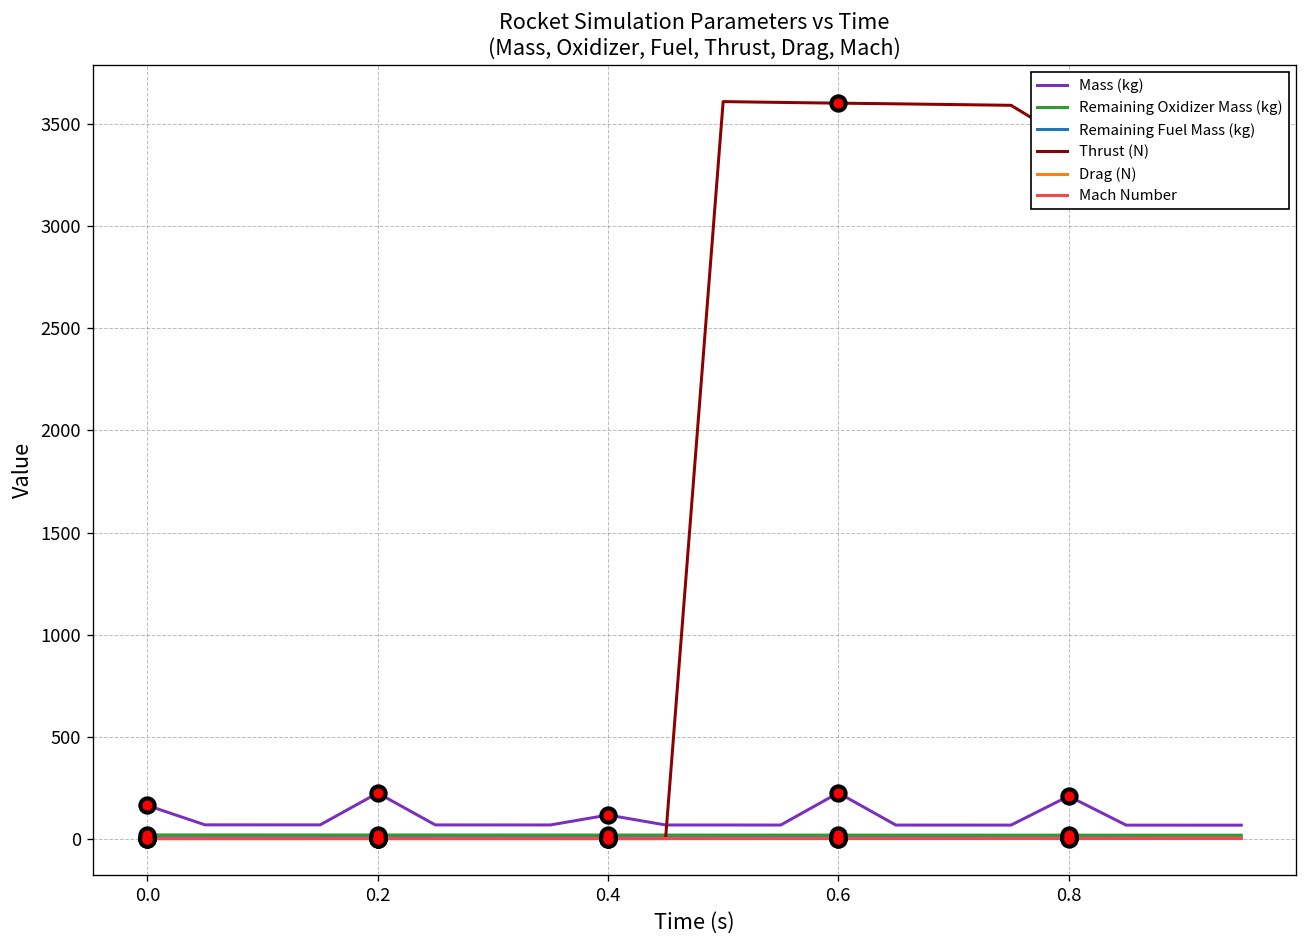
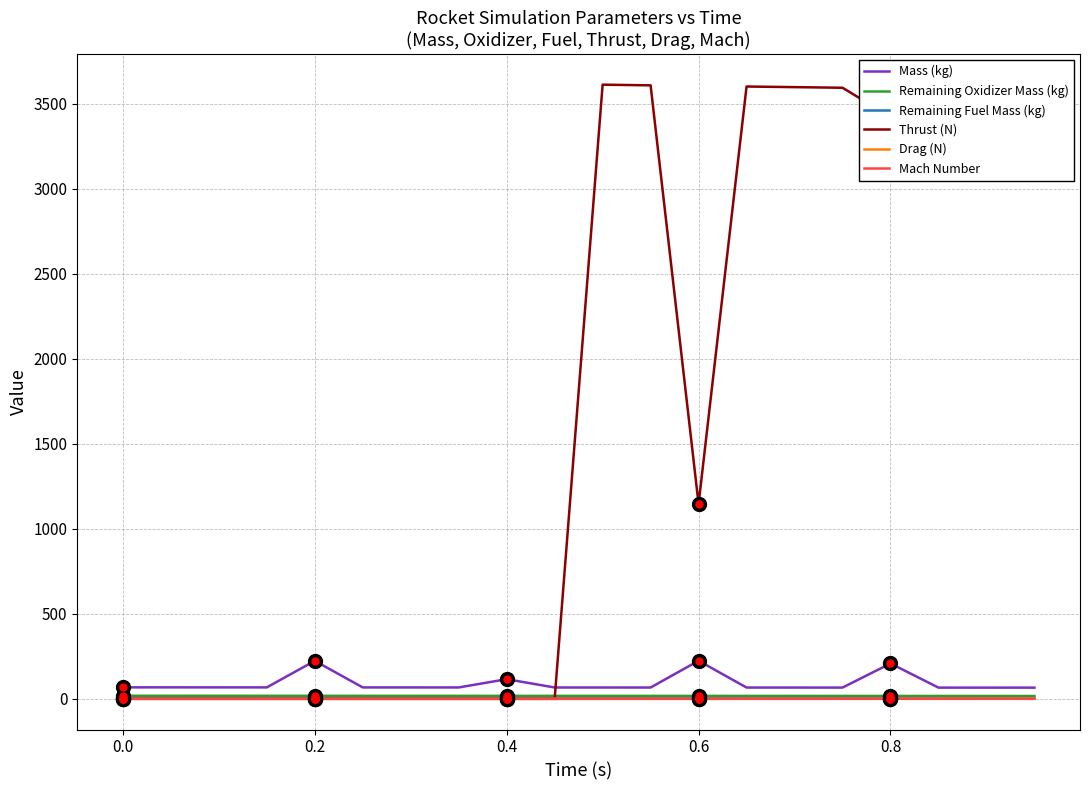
Mass (kg), 0.0: 160 -> 70
Thrust (N), 0.6: 3600 -> 1150
